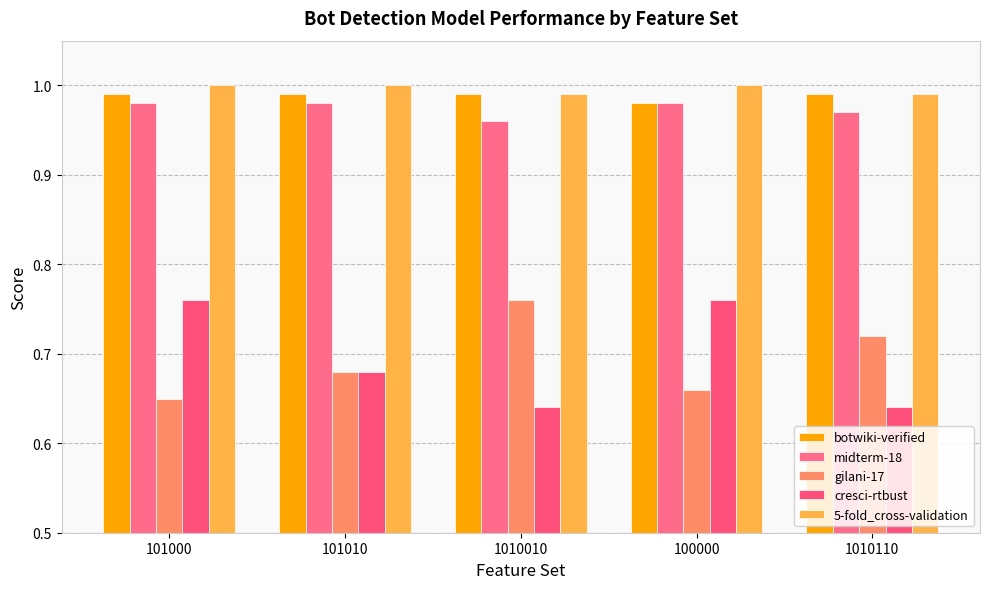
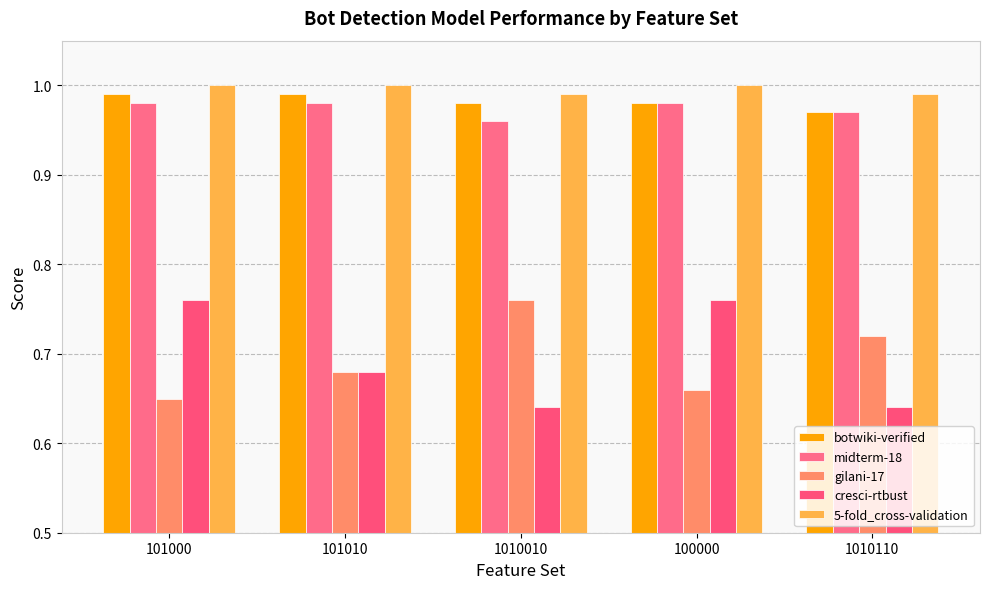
botwiki-verified, 1010010: 0.99 -> 0.98
botwiki-verified, 1010110: 0.99 -> 0.97
